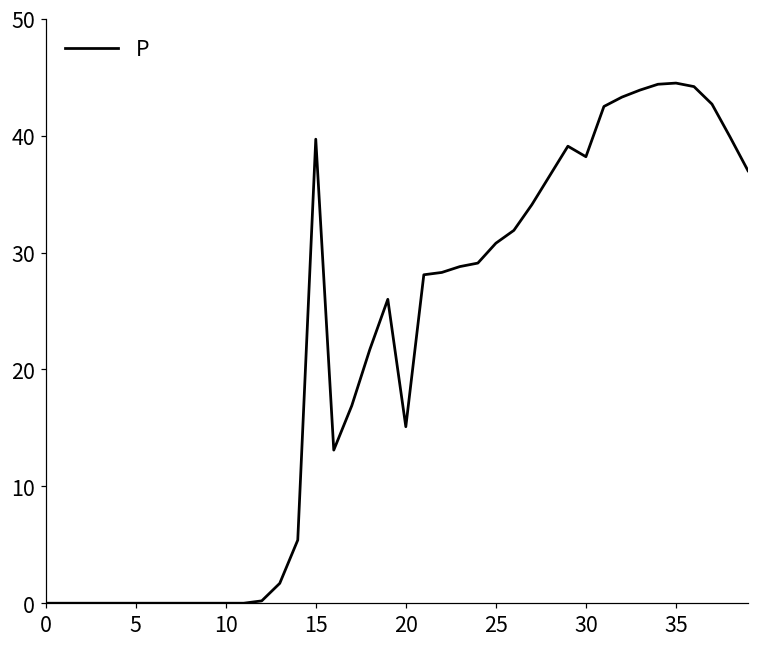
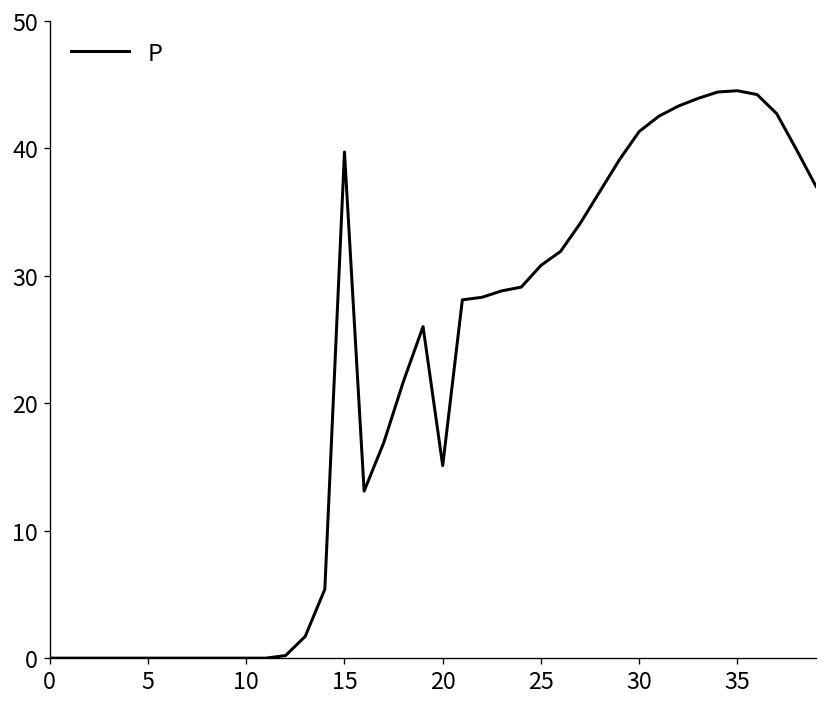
30: 38.2 -> 41.3
